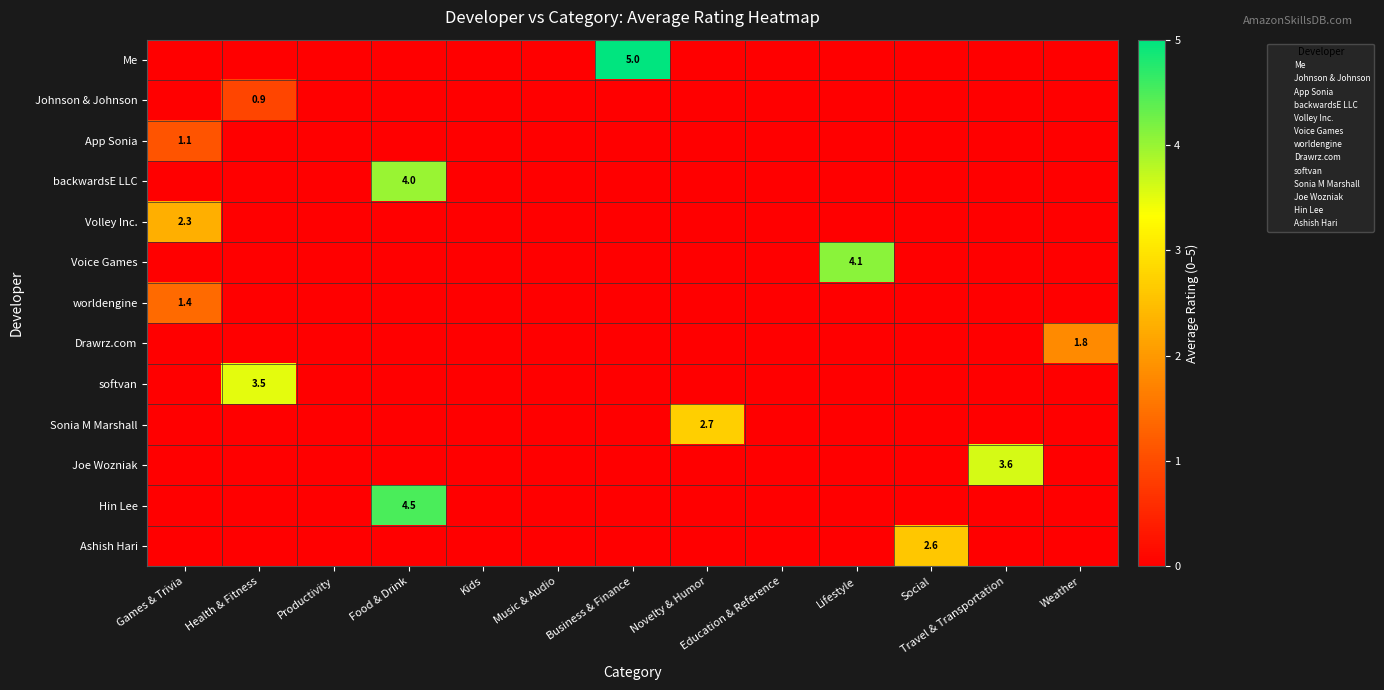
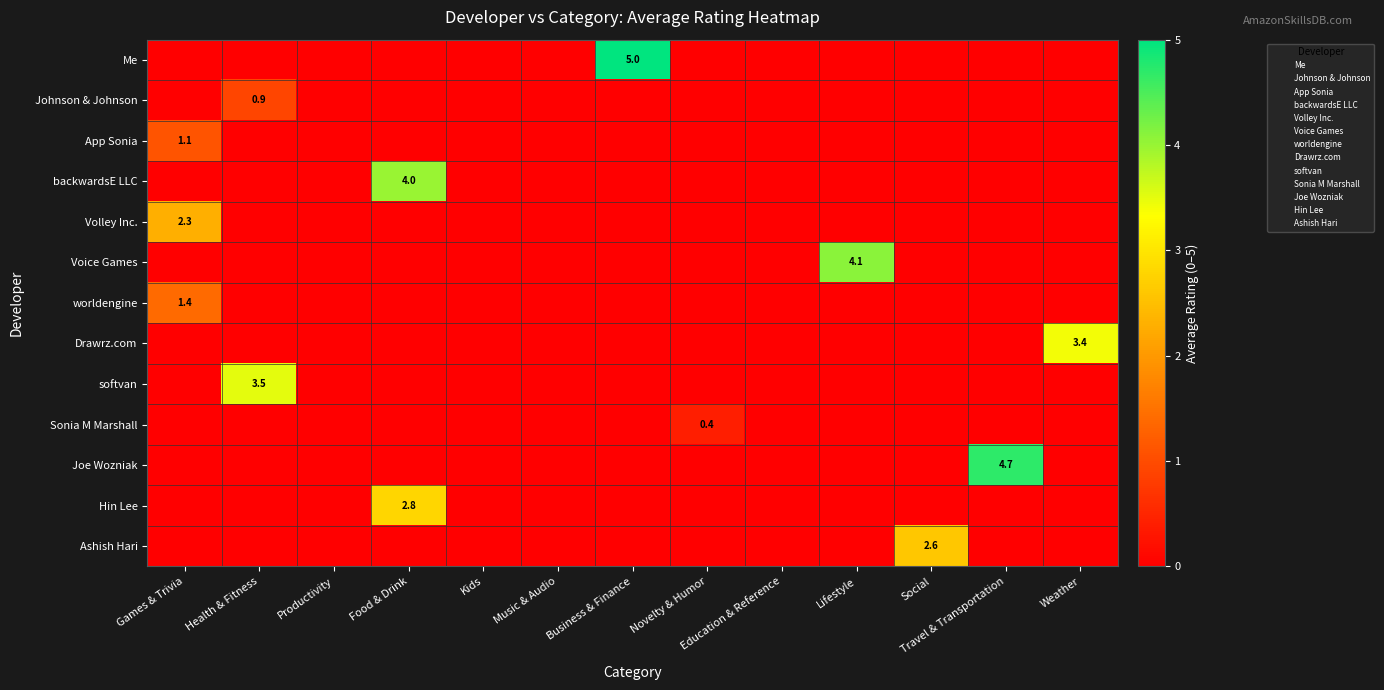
Drawrz.com, Weather: 1.8 -> 3.4
Sonia M Marshall, Novelty & Humor: 2.7 -> 0.4
Joe Wozniak, Travel & Transportation: 3.6 -> 4.7
Hin Lee, Food & Drink: 4.5 -> 2.8
